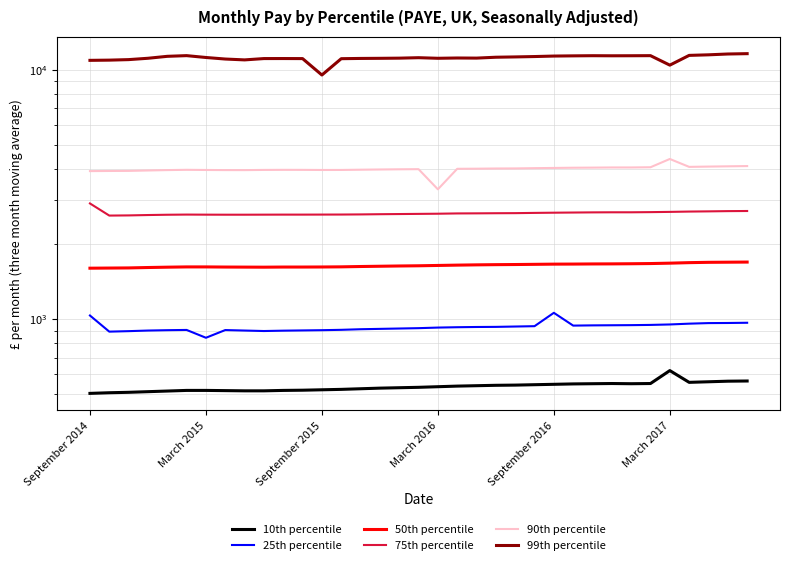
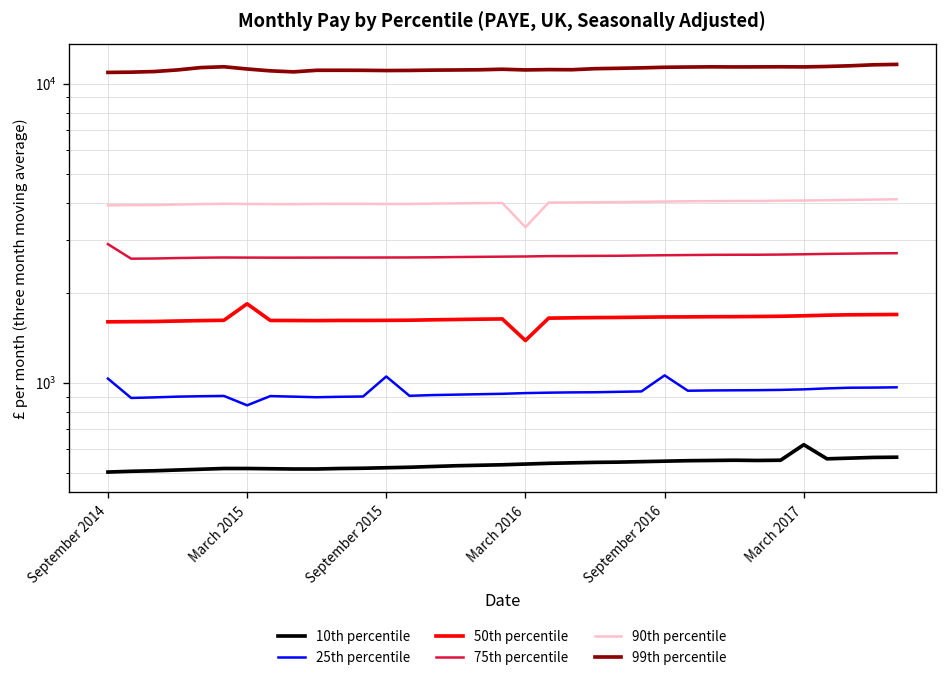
50th percentile, March 2015: 1600 -> 1800
25th percentile, September 2015: 900 -> 1050
99th percentile, September 2015: 9500 -> 11000
50th percentile, March 2016: 1600 -> 1400
90th percentile, March 2017: 4400 -> 4100
99th percentile, March 2017: 10400 -> 11000
